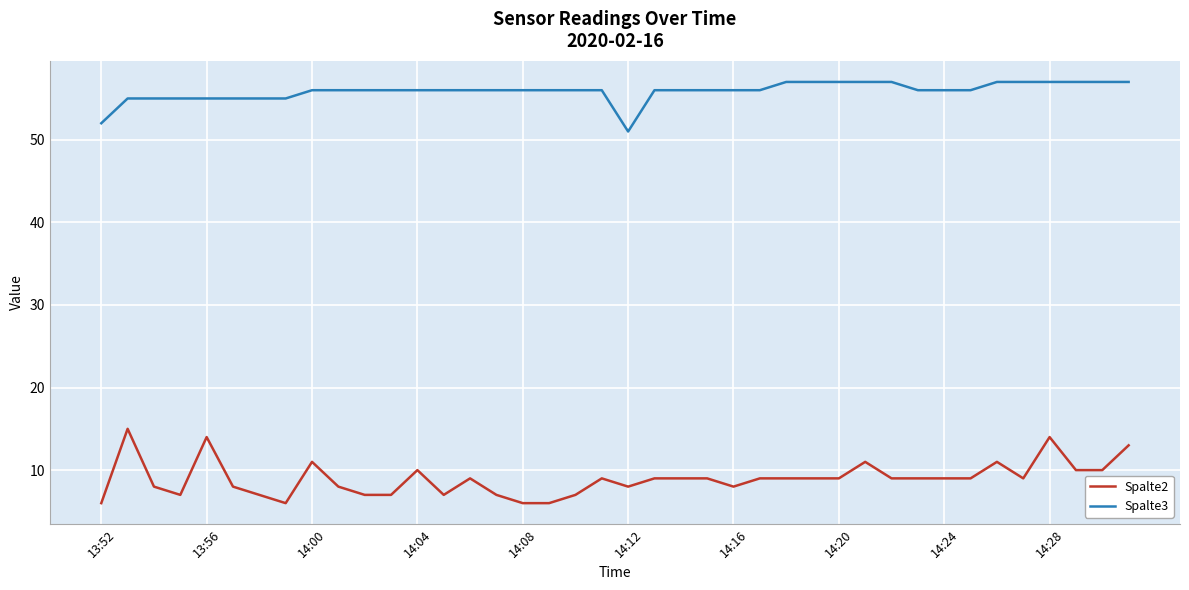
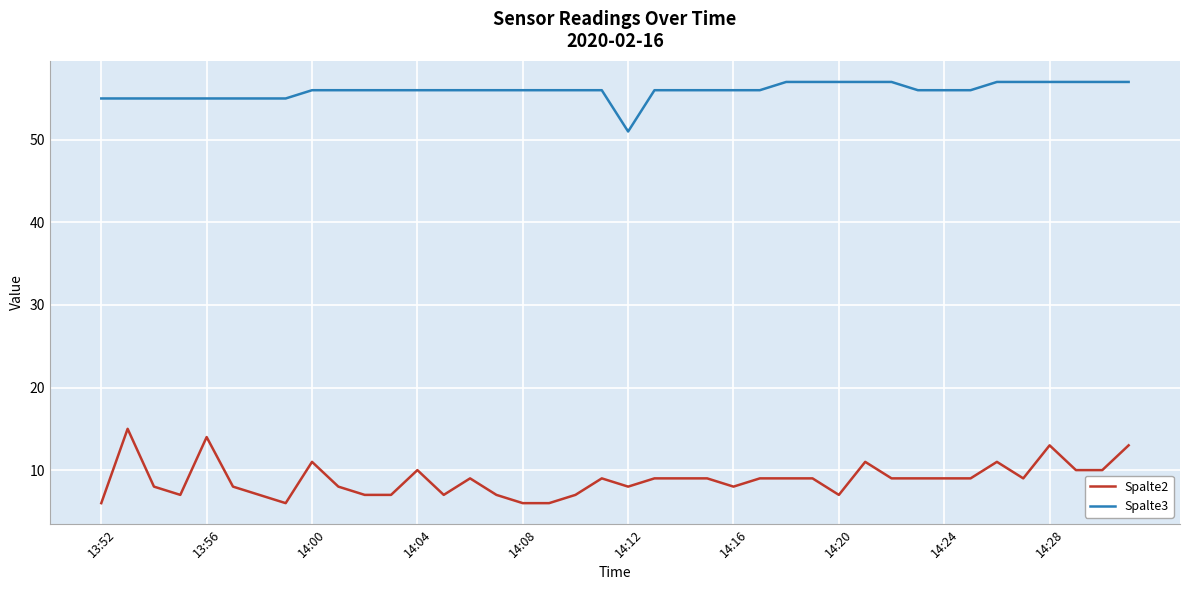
Spalte3, 13:52: 52 -> 55
Spalte2, 14:20: 9 -> 7
Spalte2, 14:28: 14 -> 13
